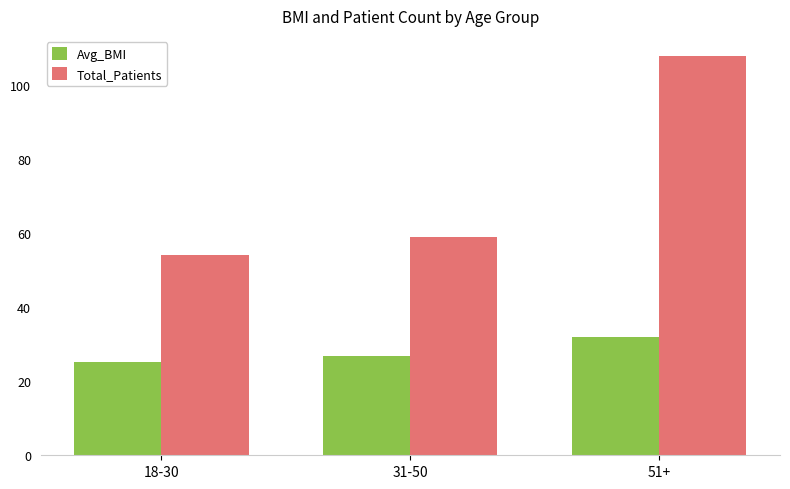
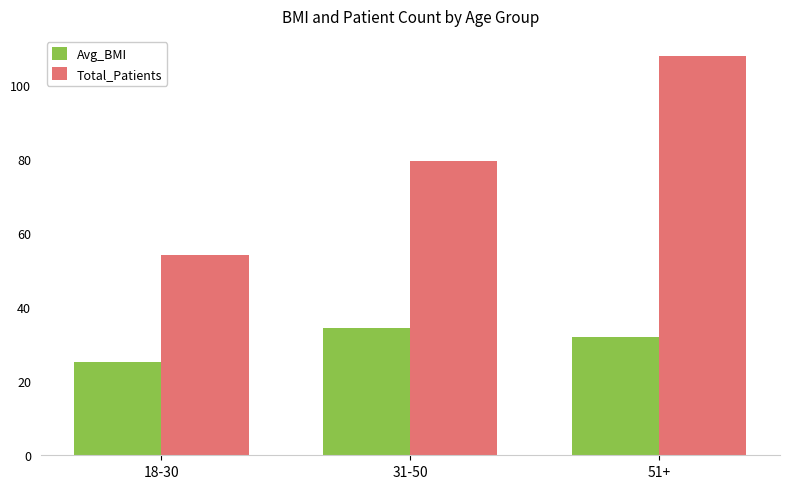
Avg_BMI, 31-50: 27 -> 34
Total_Patients, 31-50: 59 -> 80
